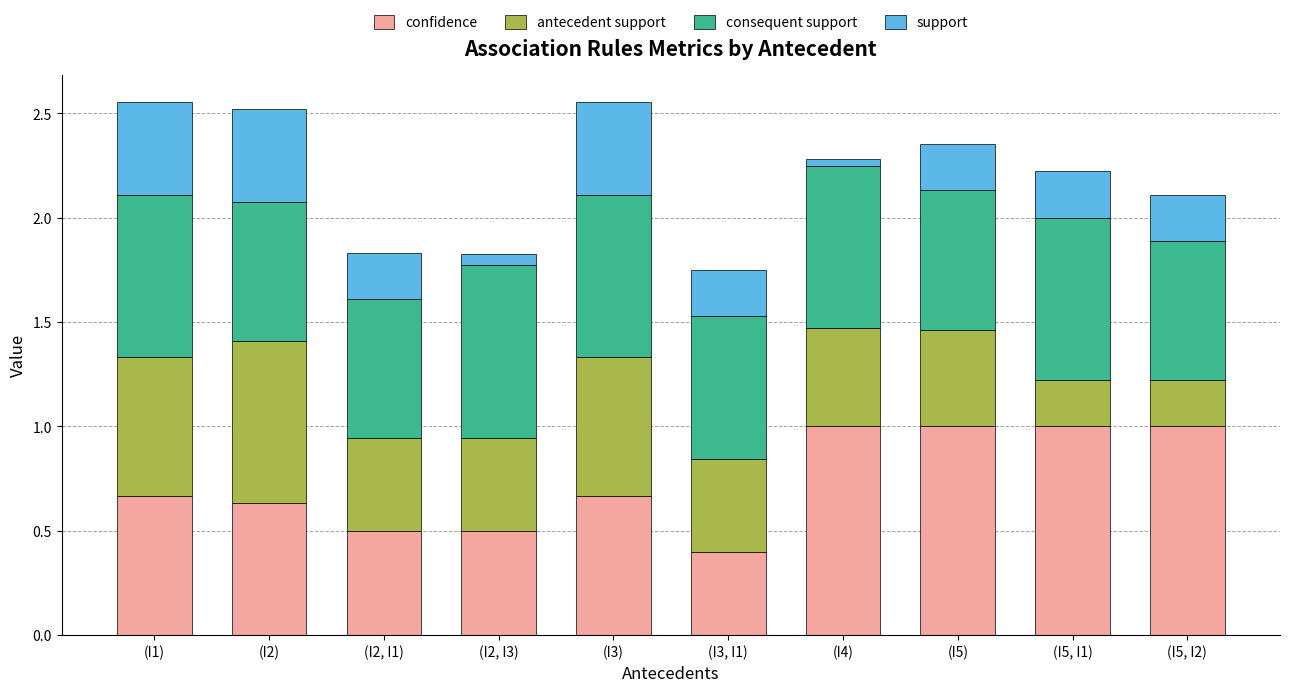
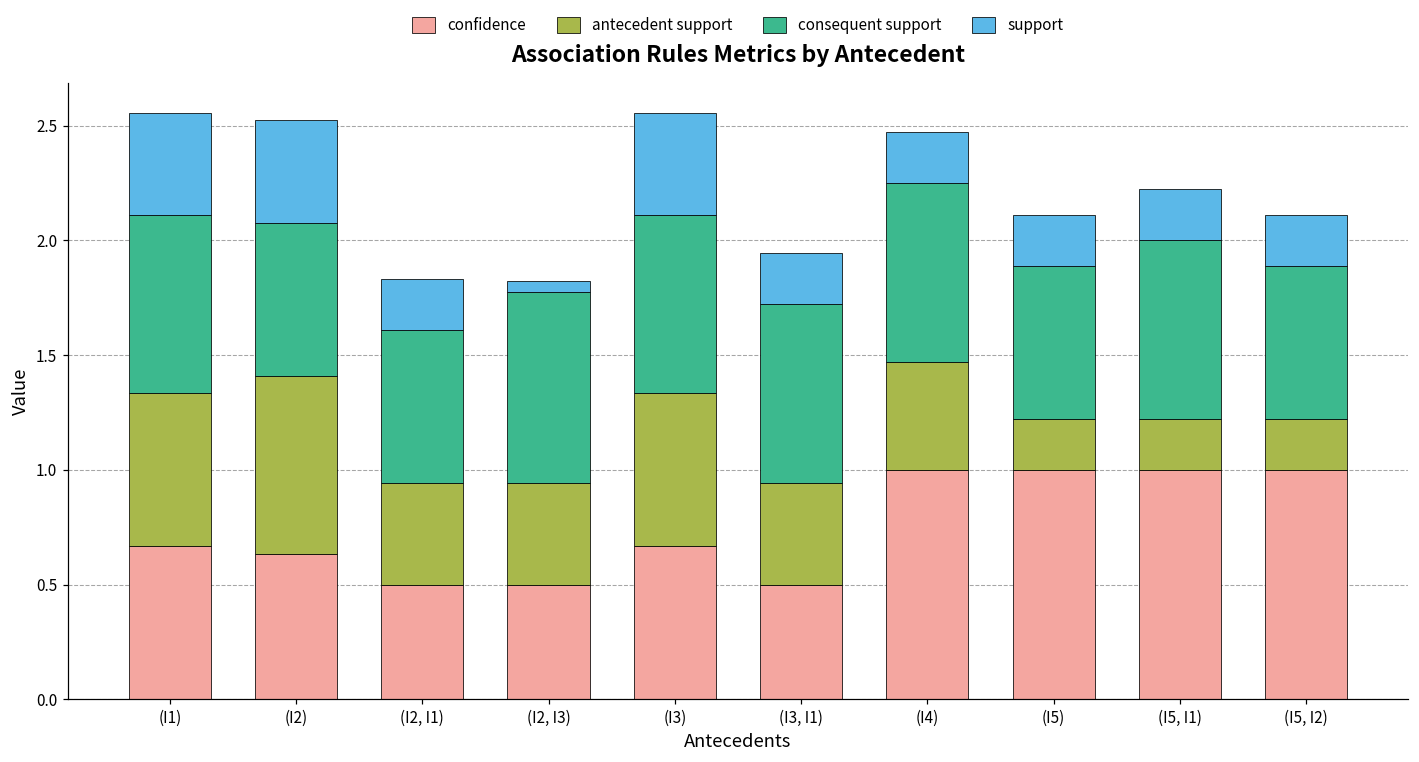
confidence, (I3, I1): 0.4 -> 0.5
consequent support, (I3, I1): 0.68 -> 0.78
support, (I4): 0.03 -> 0.22
antecedent support, (I5): 0.46 -> 0.22
